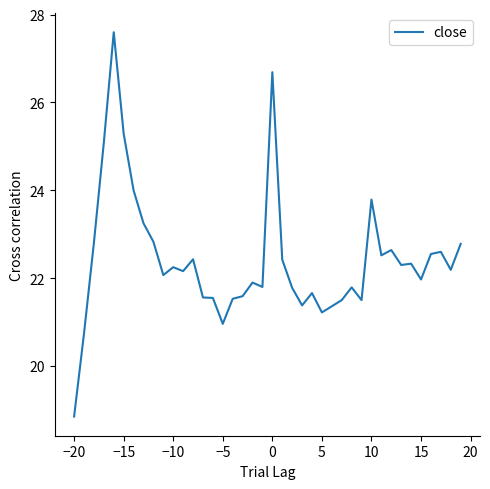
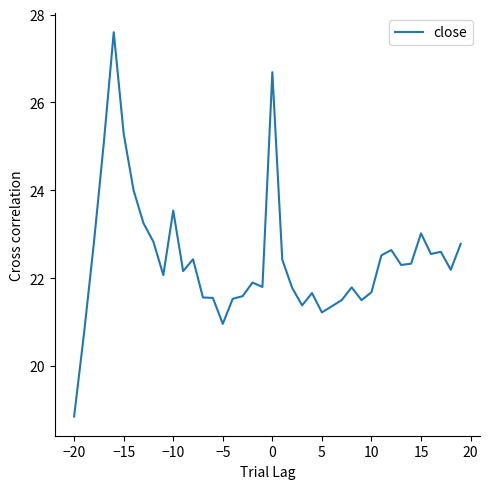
−10: 22.3 -> 23.5
10: 23.8 -> 21.7
15: 22.0 -> 23.0
